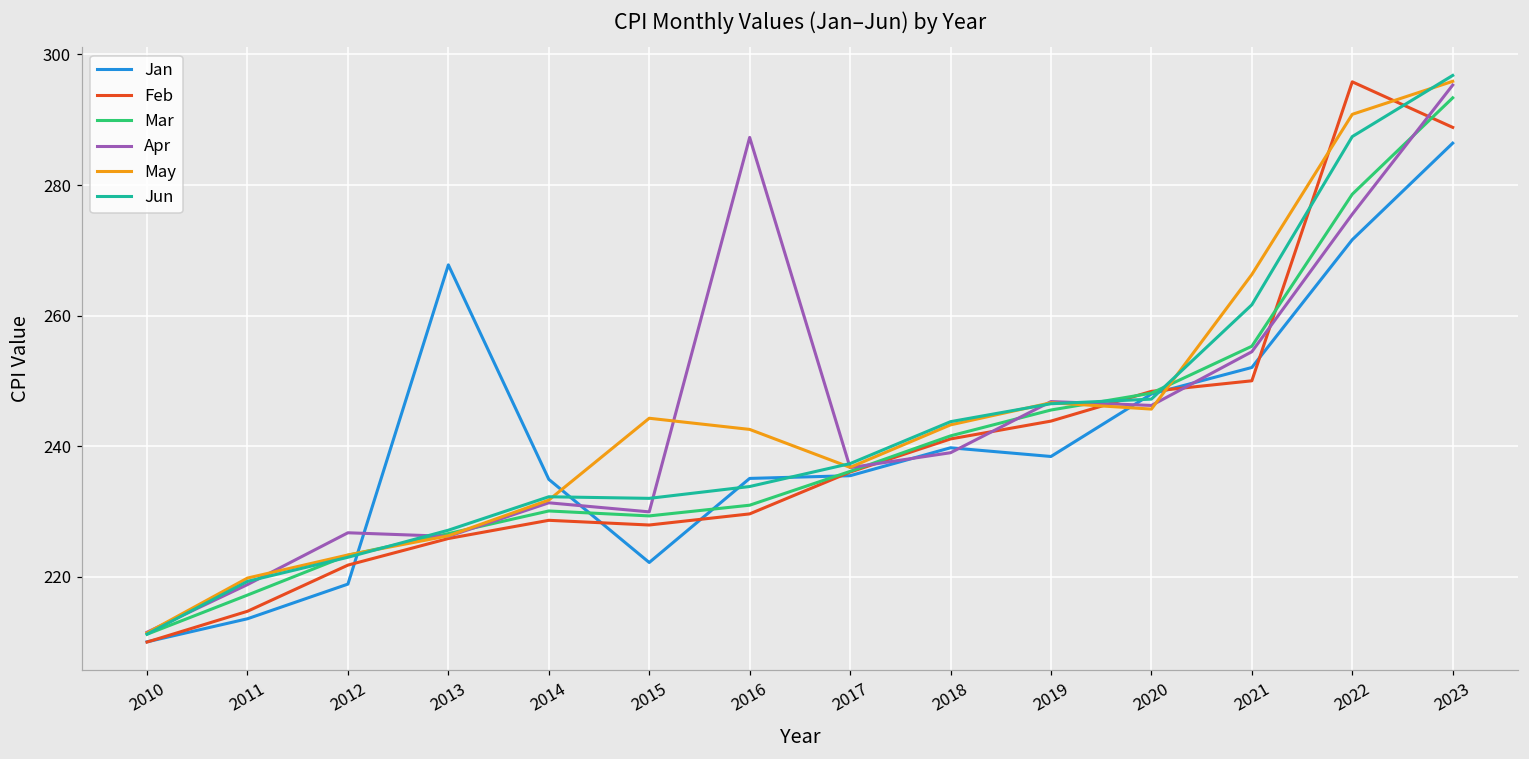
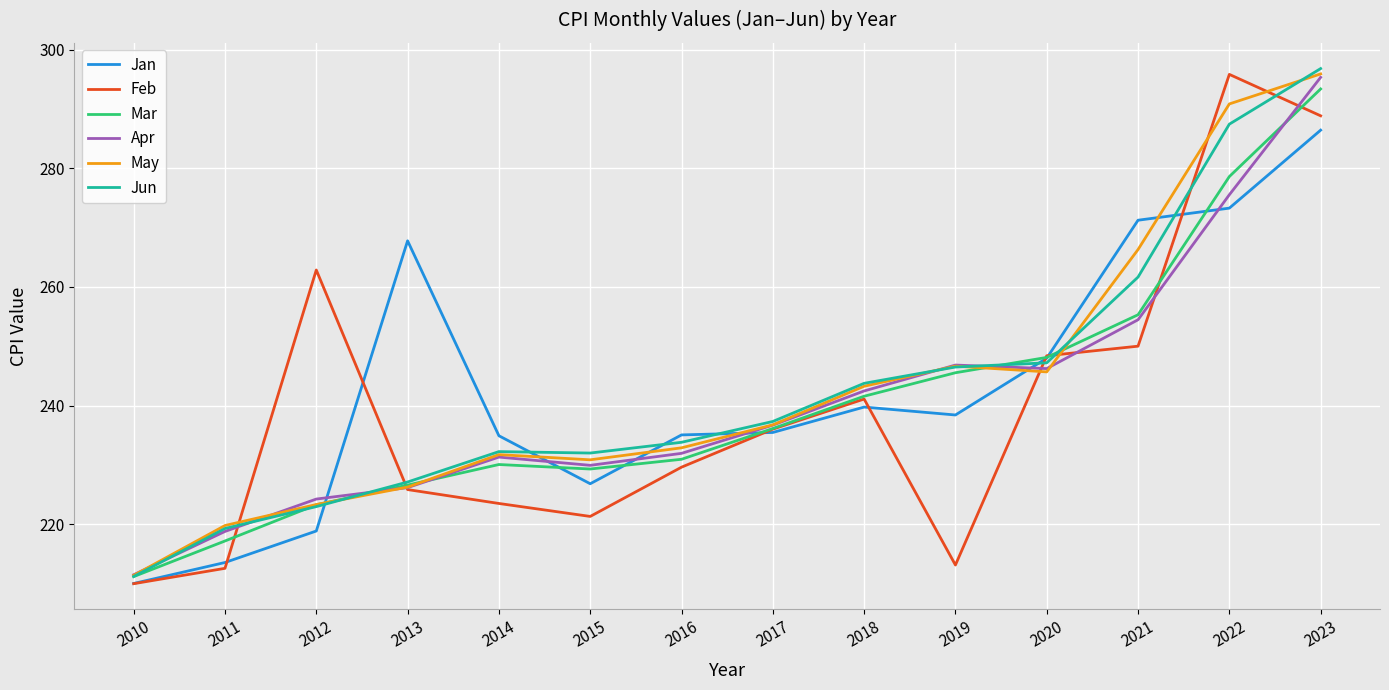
Feb, 2011: 215 -> 213
Feb, 2012: 222 -> 263
Apr, 2012: 227 -> 224
Feb, 2014: 229 -> 224
Jan, 2015: 222 -> 227
Feb, 2015: 228 -> 221
May, 2015: 244 -> 231
Apr, 2016: 287 -> 232
May, 2016: 243 -> 233
Apr, 2018: 239 -> 242
Feb, 2019: 244 -> 213
Jan, 2021: 252 -> 271
Jan, 2022: 272 -> 273
